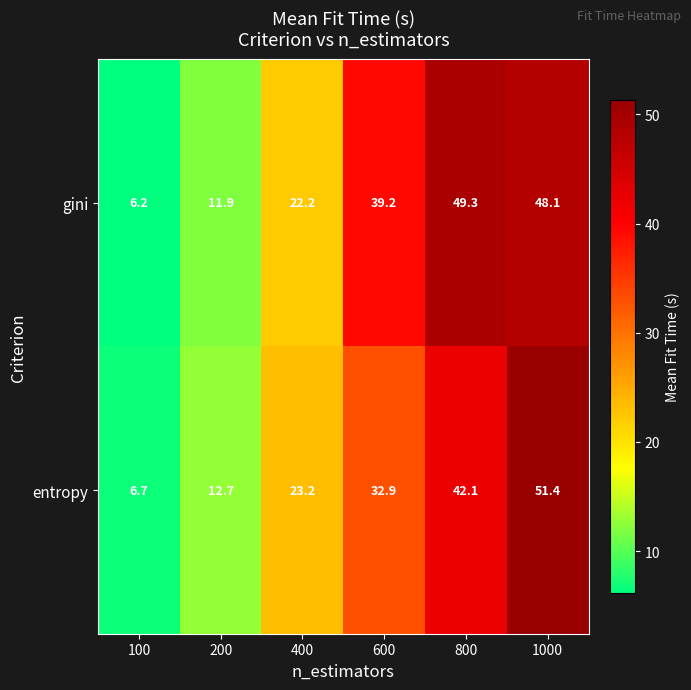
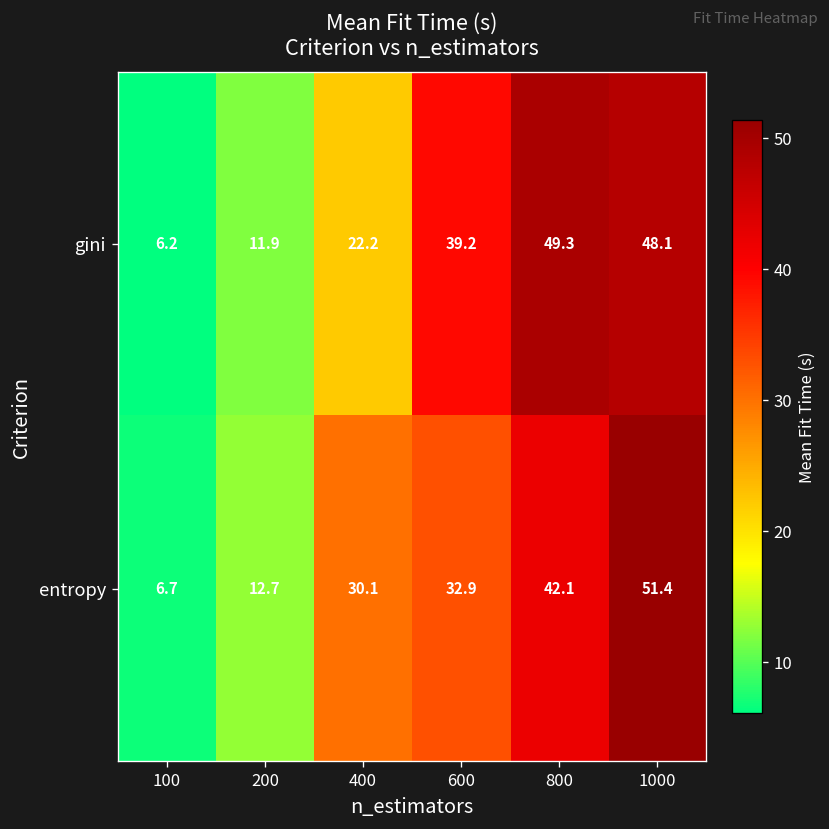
entropy, 400: 23.2 -> 30.1
